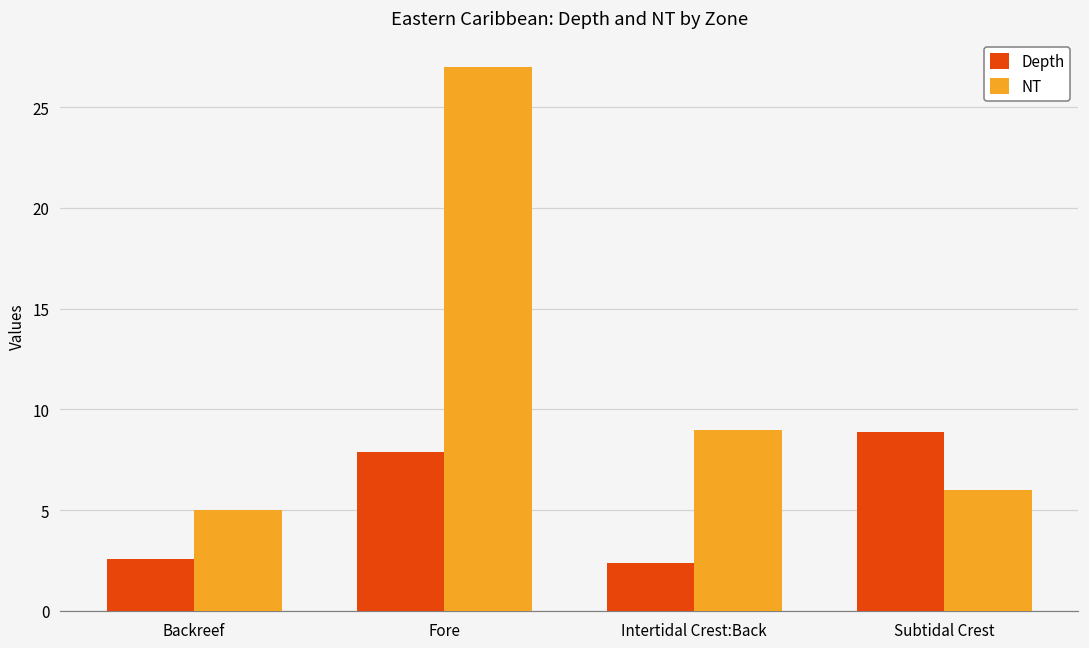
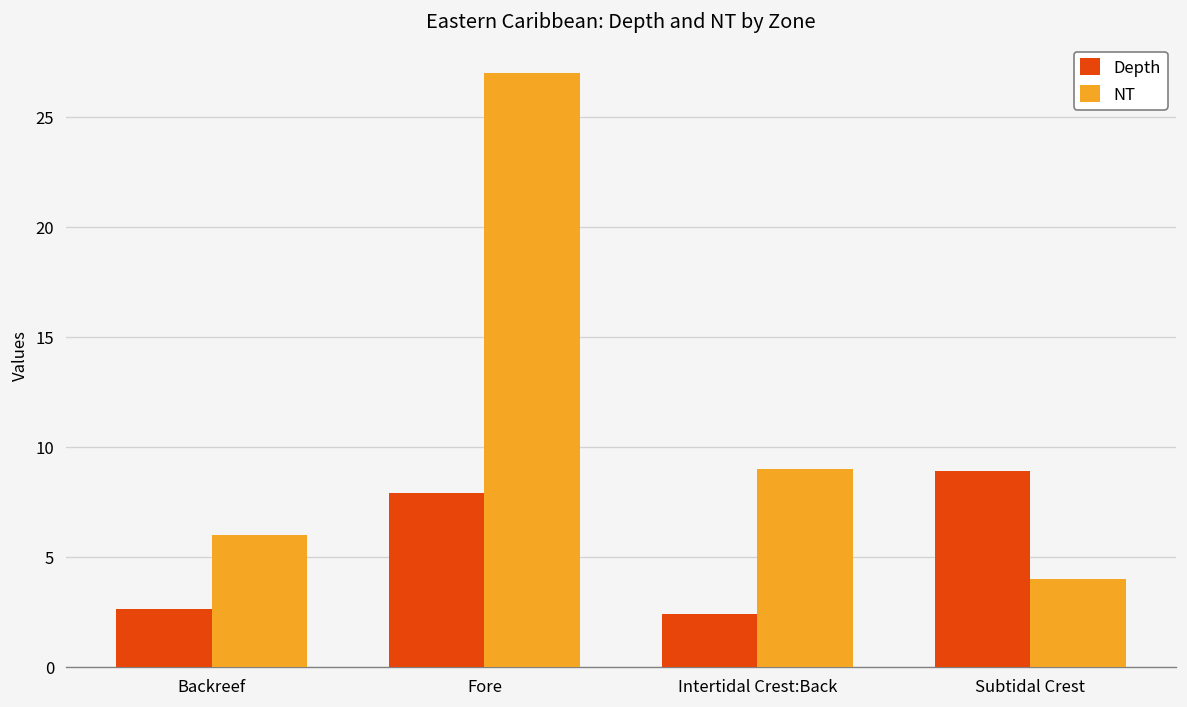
NT, Backreef: 5 -> 6
NT, Subtidal Crest: 6 -> 4
